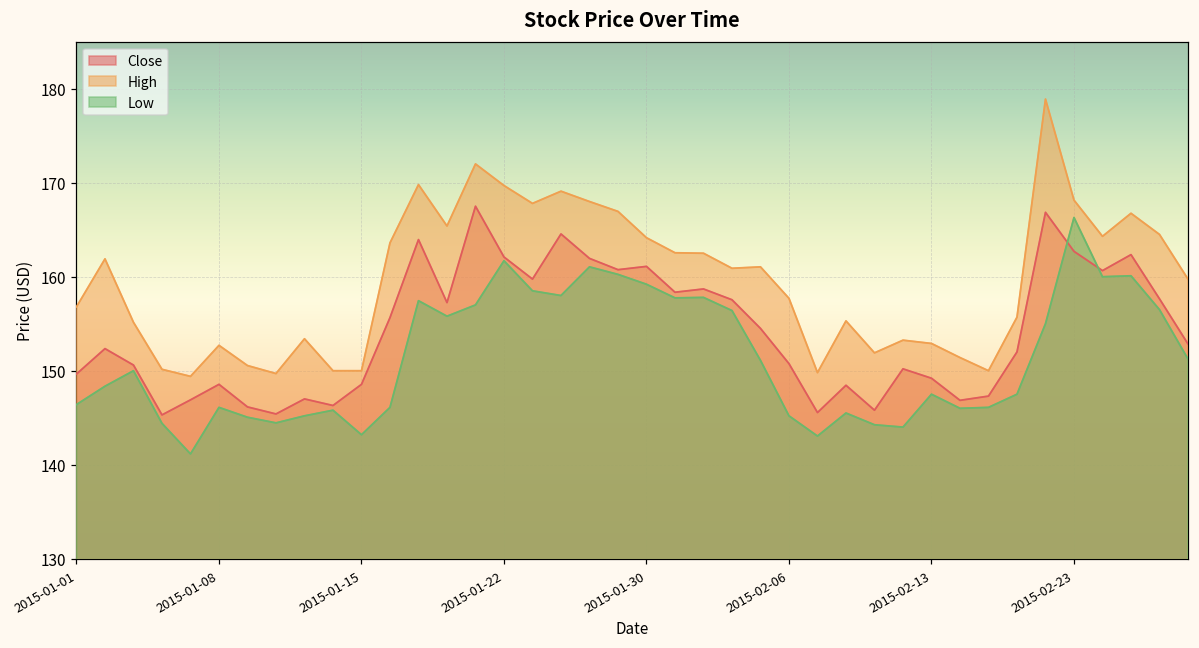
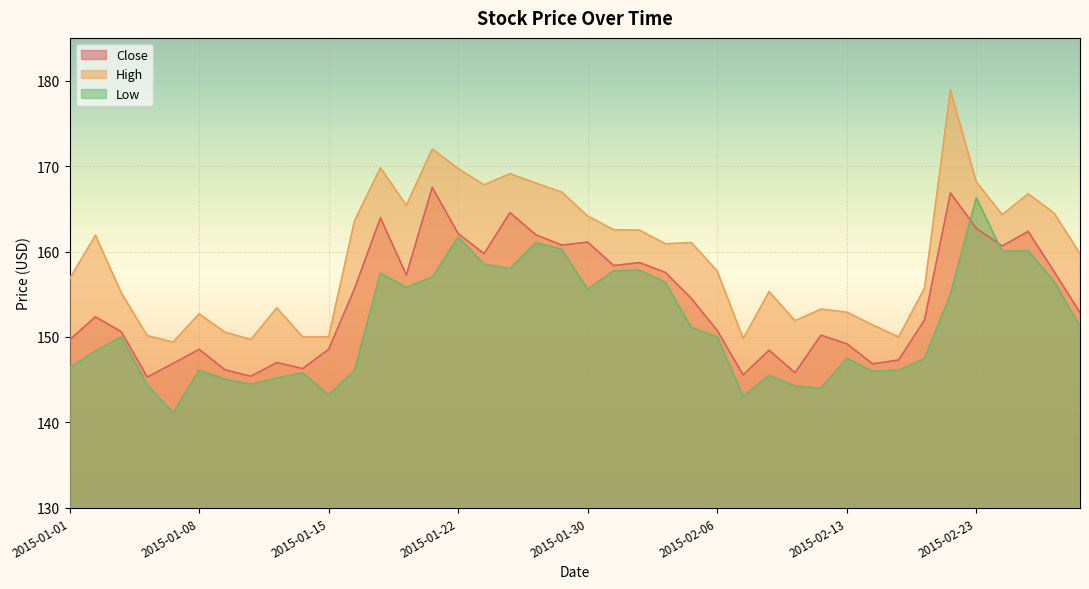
Low, 2015-01-30: 159 -> 156
Low, 2015-02-06: 145 -> 150
